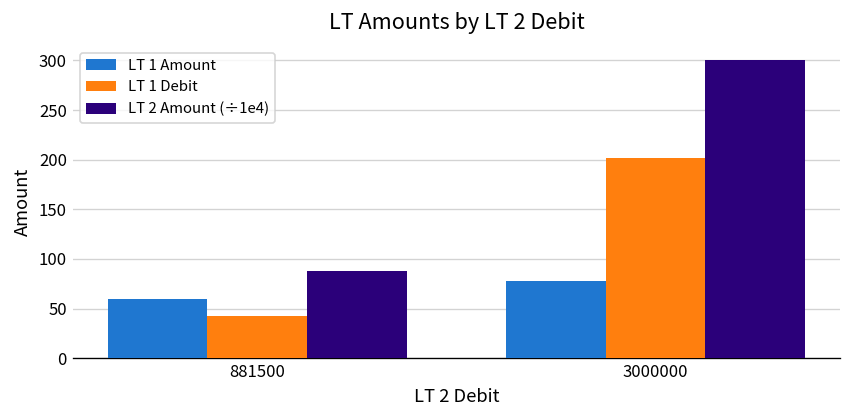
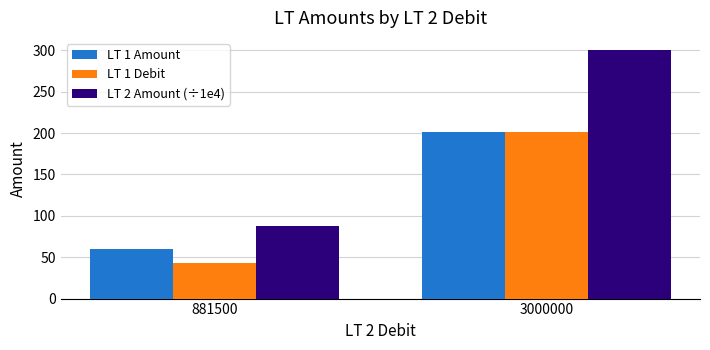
LT 1 Amount, 3000000: 80 -> 200
